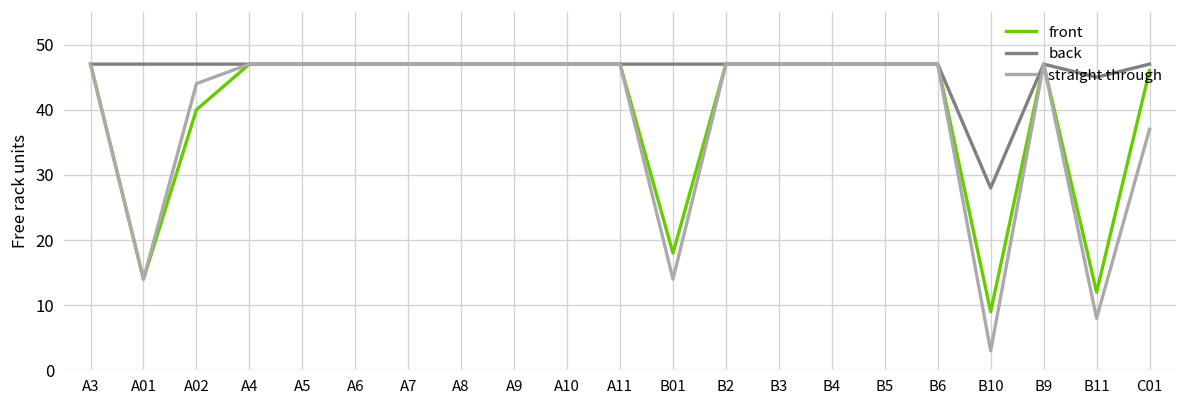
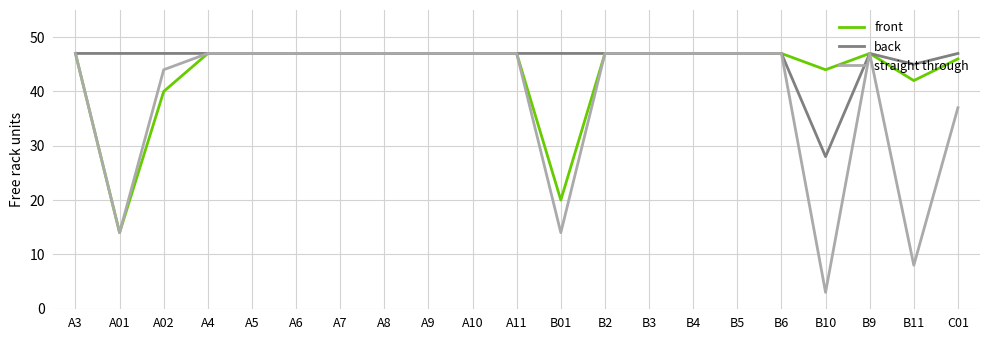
front, B01: 18 -> 20
front, B10: 9 -> 44
front, B11: 12 -> 42
